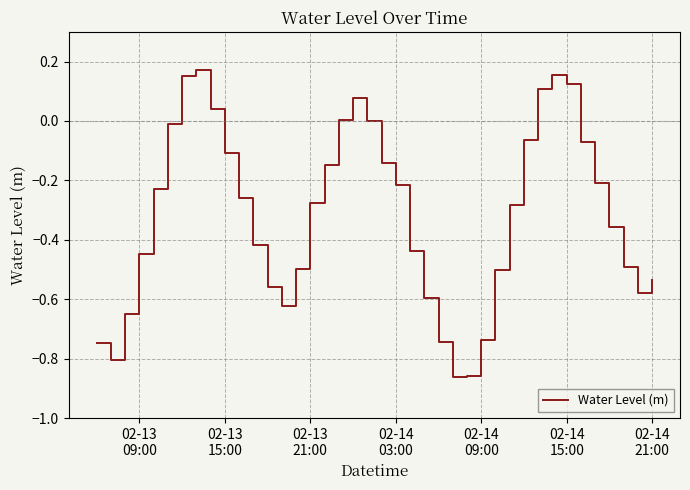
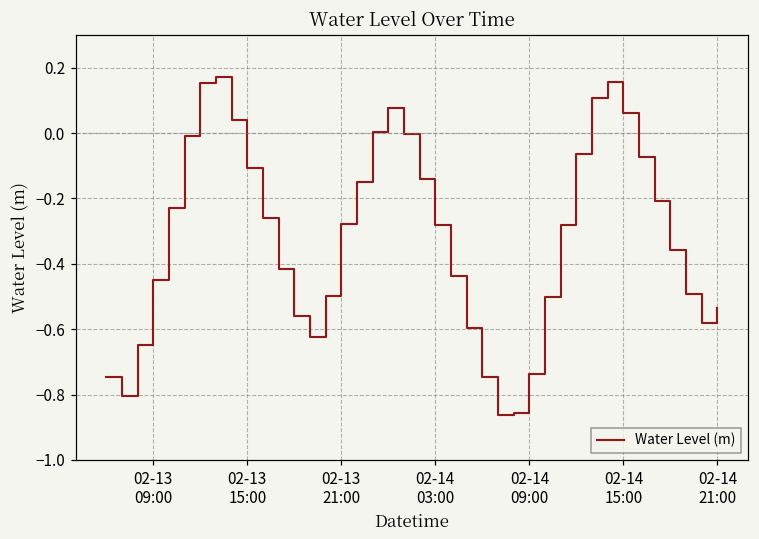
02-14 03:00: -0.21 -> -0.28
02-14 15:00: 0.12 -> 0.06
